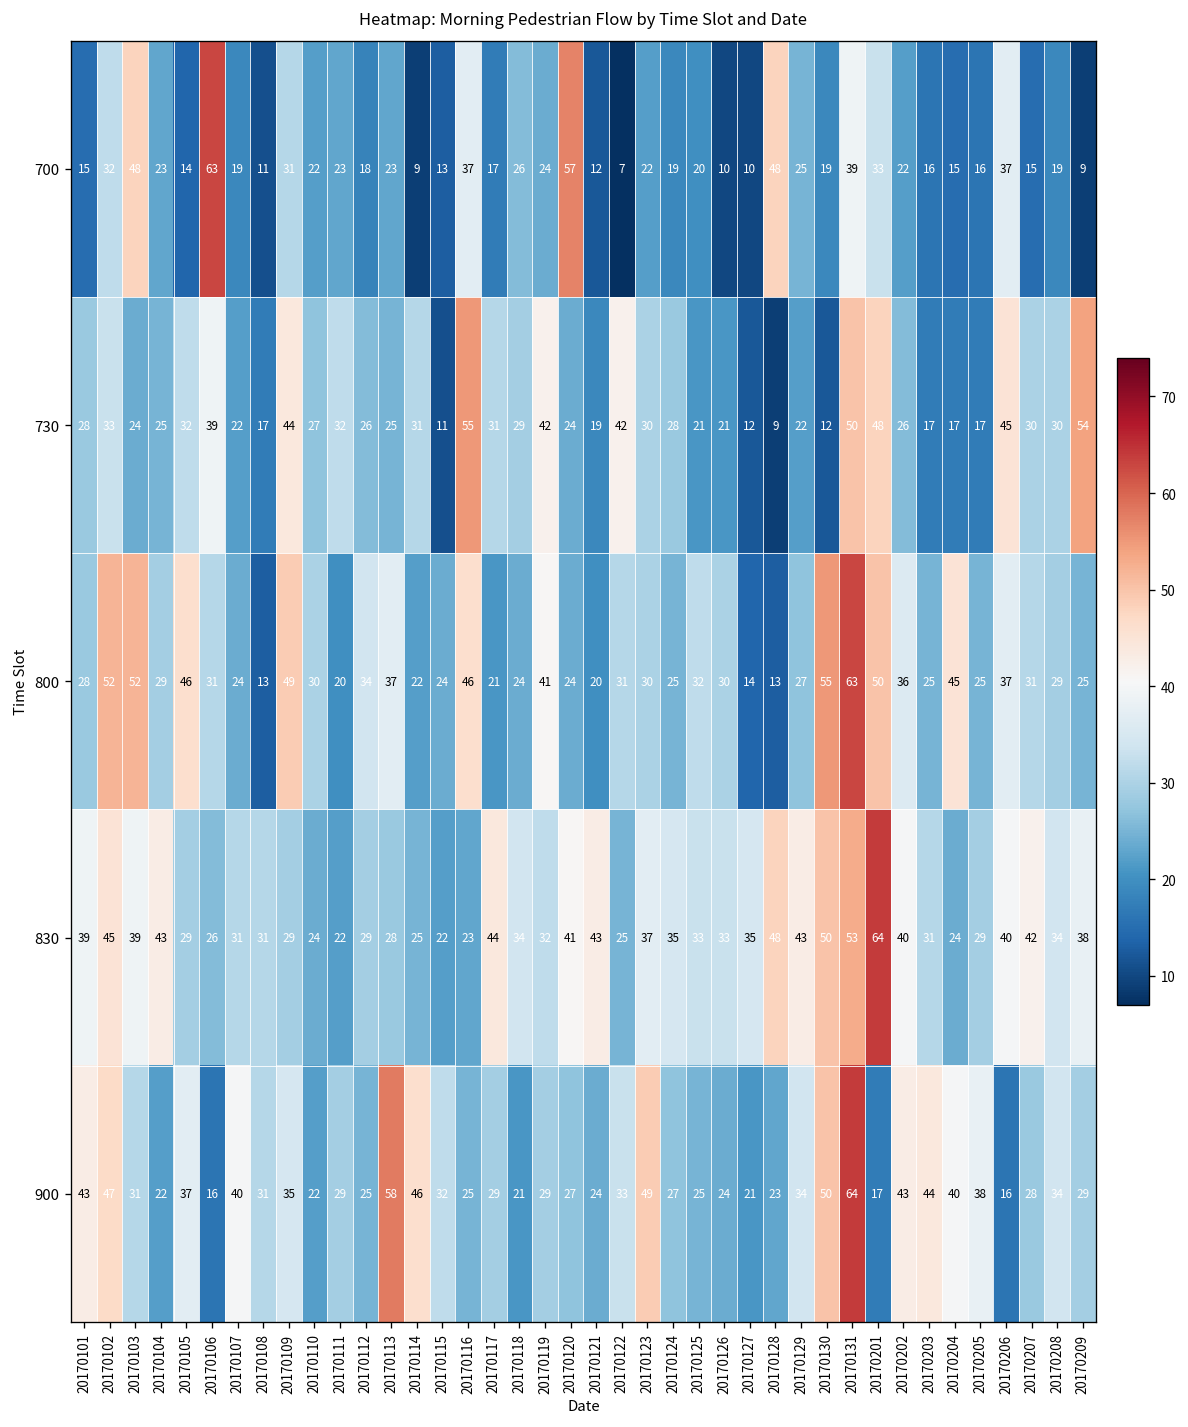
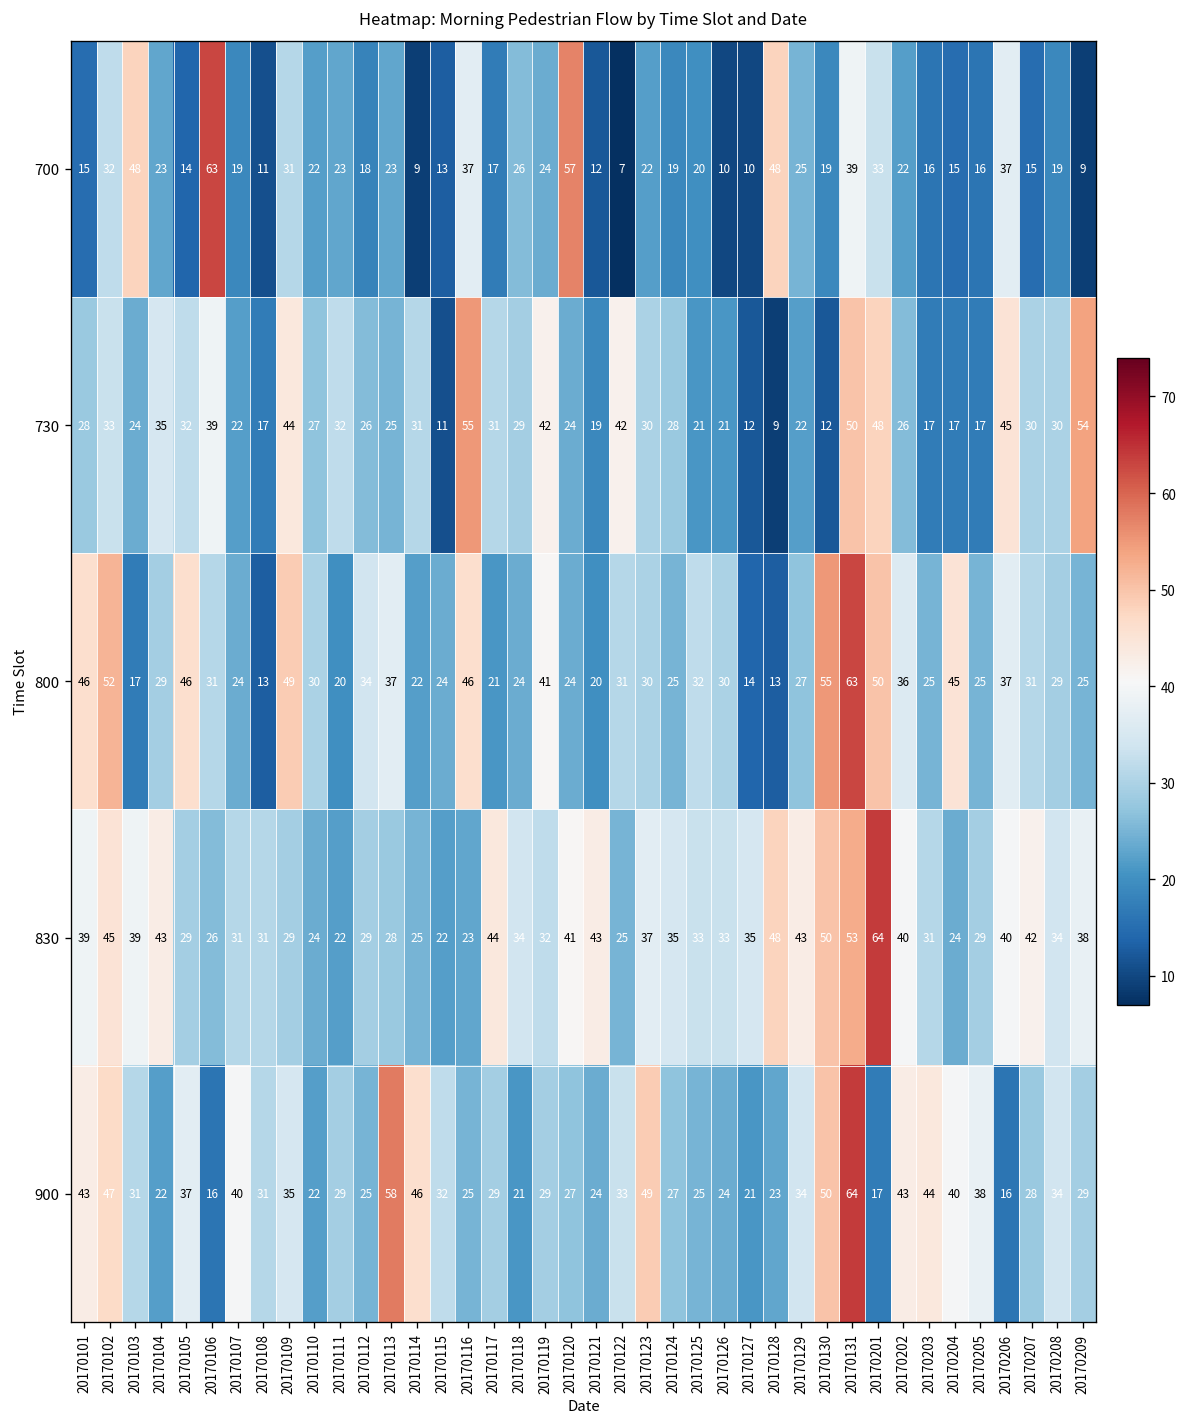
730, 20170104: 25 -> 35
800, 20170101: 28 -> 46
800, 20170103: 52 -> 17
